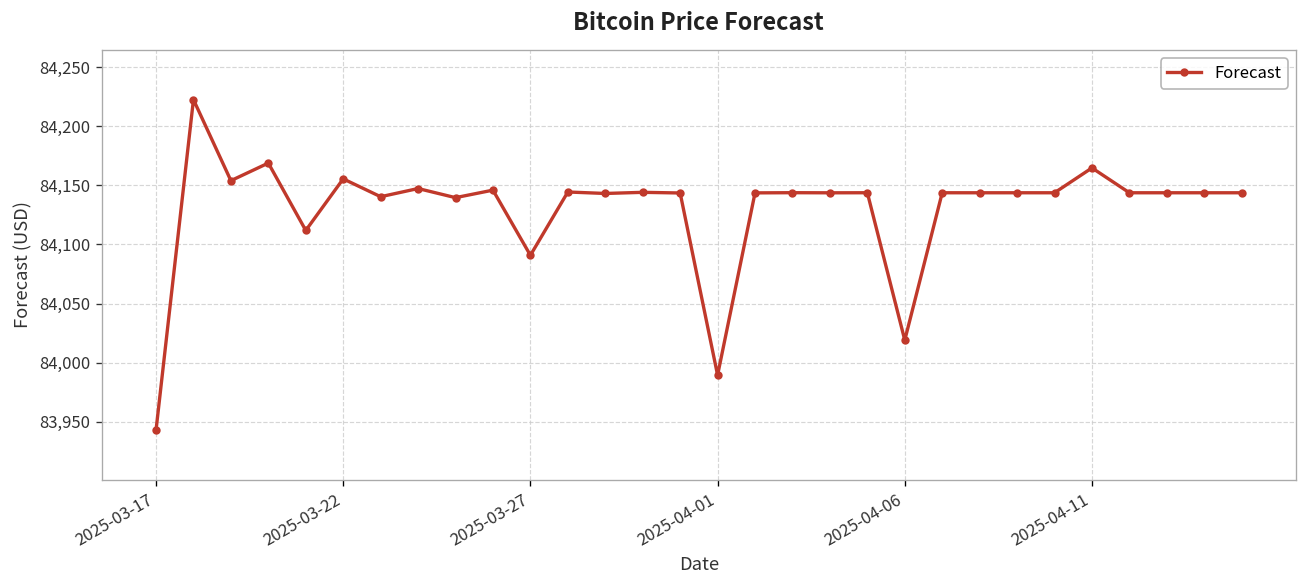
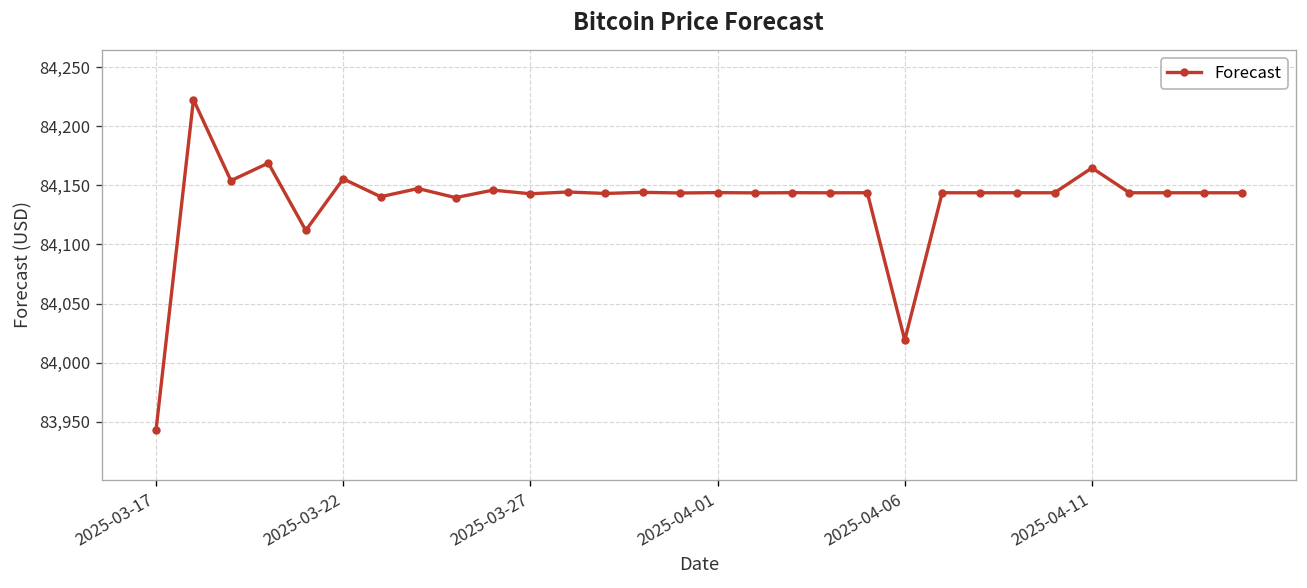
2025-03-27: 84,090 -> 84,140
2025-04-01: 83,990 -> 84,140
